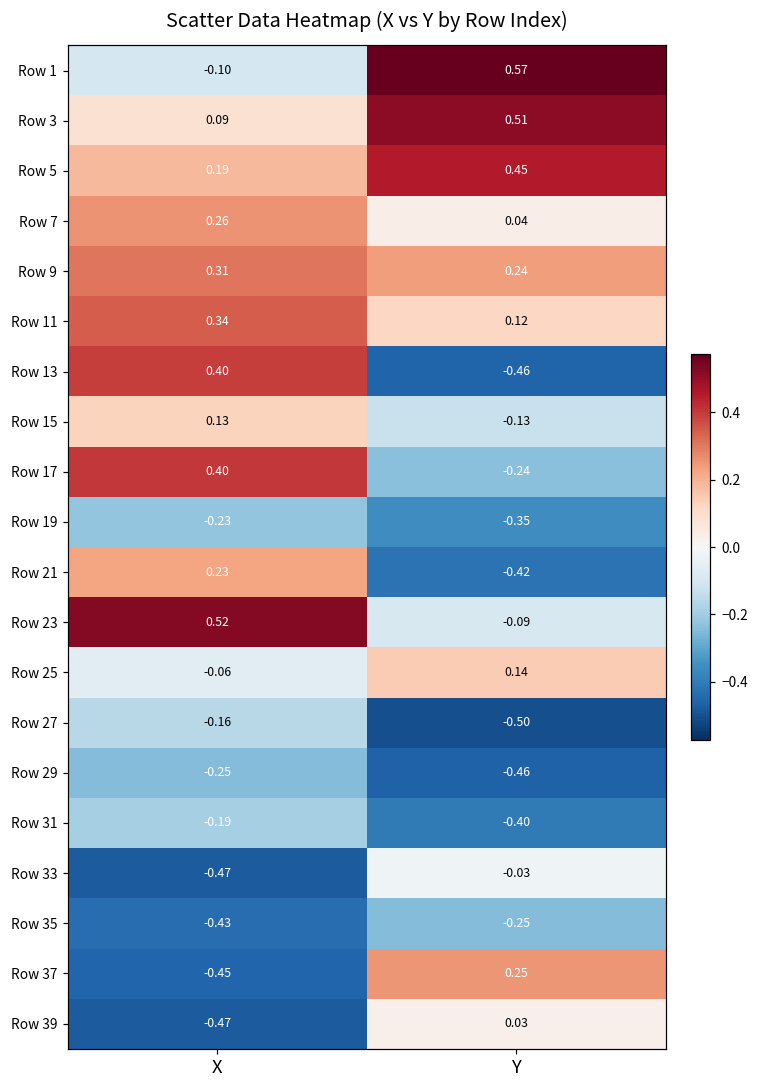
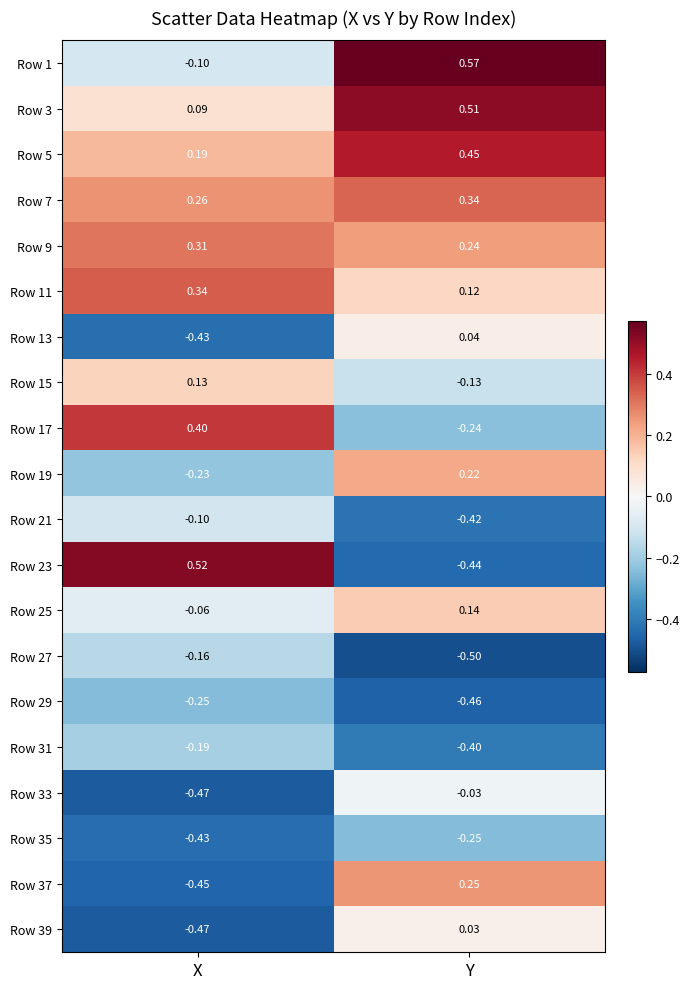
Row 7, Y: 0.04 -> 0.34
Row 13, X: 0.40 -> -0.43
Row 13, Y: -0.46 -> 0.04
Row 19, Y: -0.35 -> 0.22
Row 21, X: 0.23 -> -0.10
Row 23, Y: -0.09 -> -0.44
